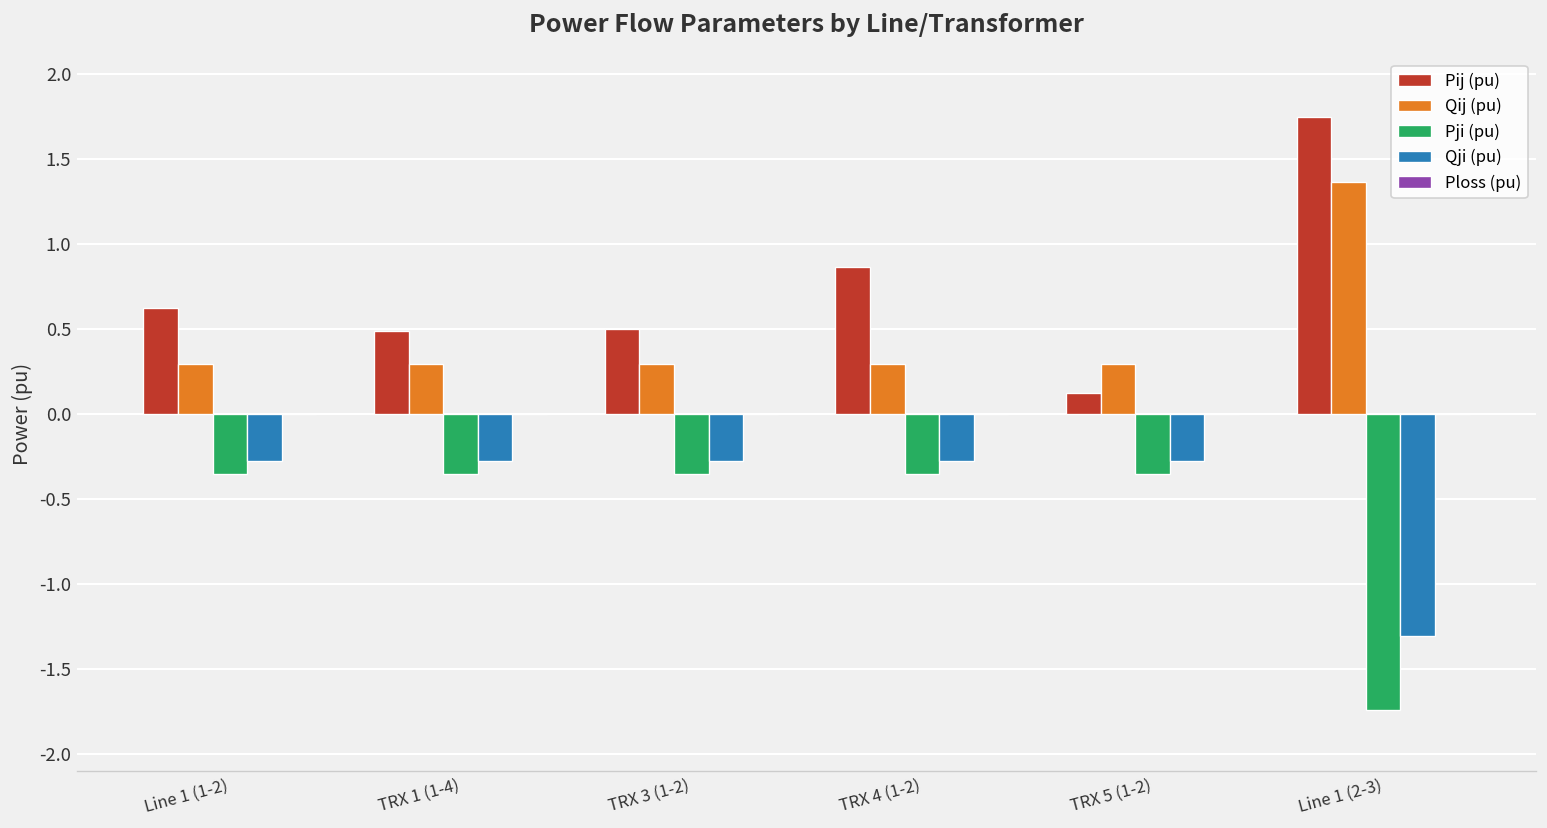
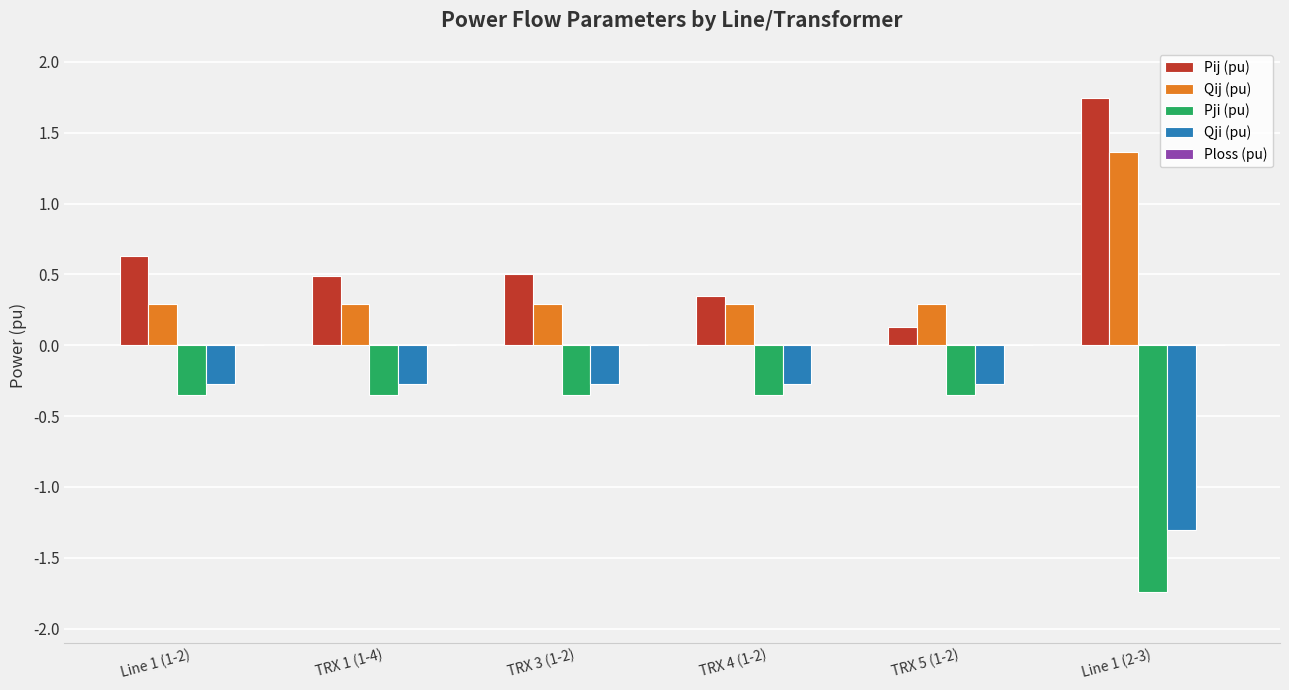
Pij (pu), TRX 4 (1-2): 0.87 -> 0.35
